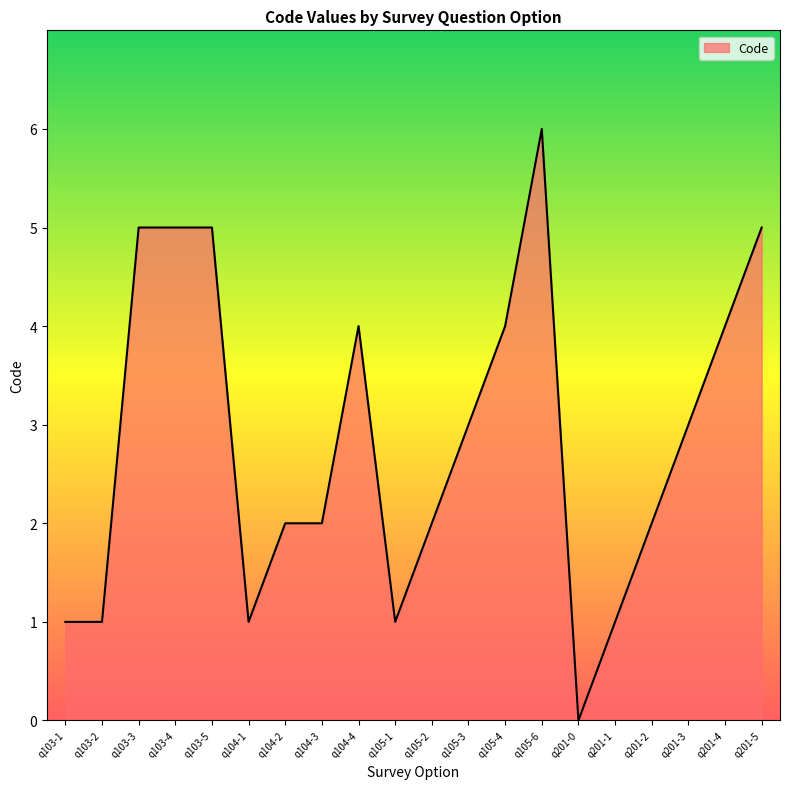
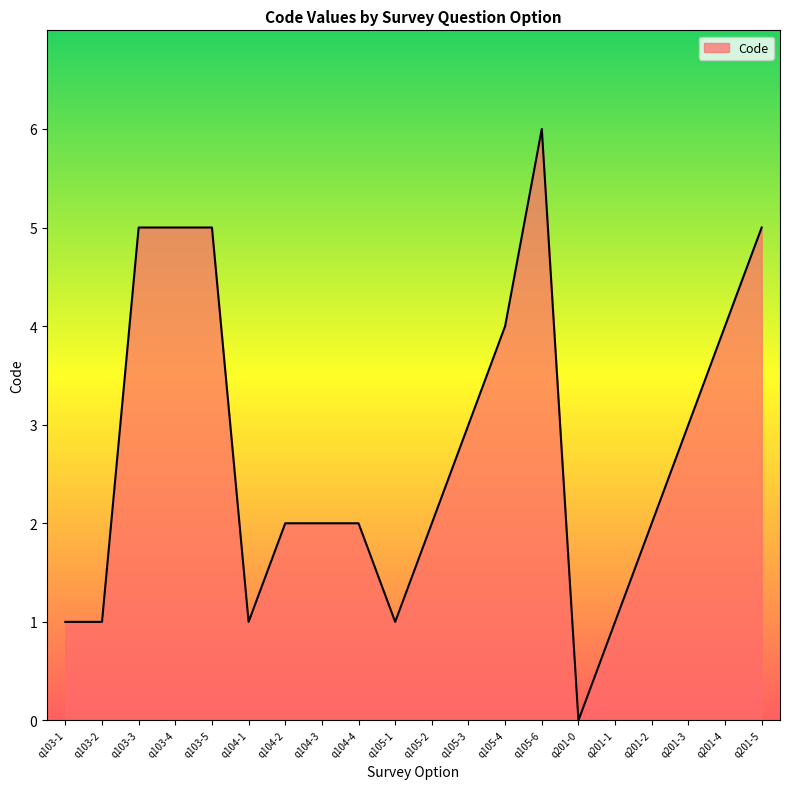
q104-4: 4 -> 2
